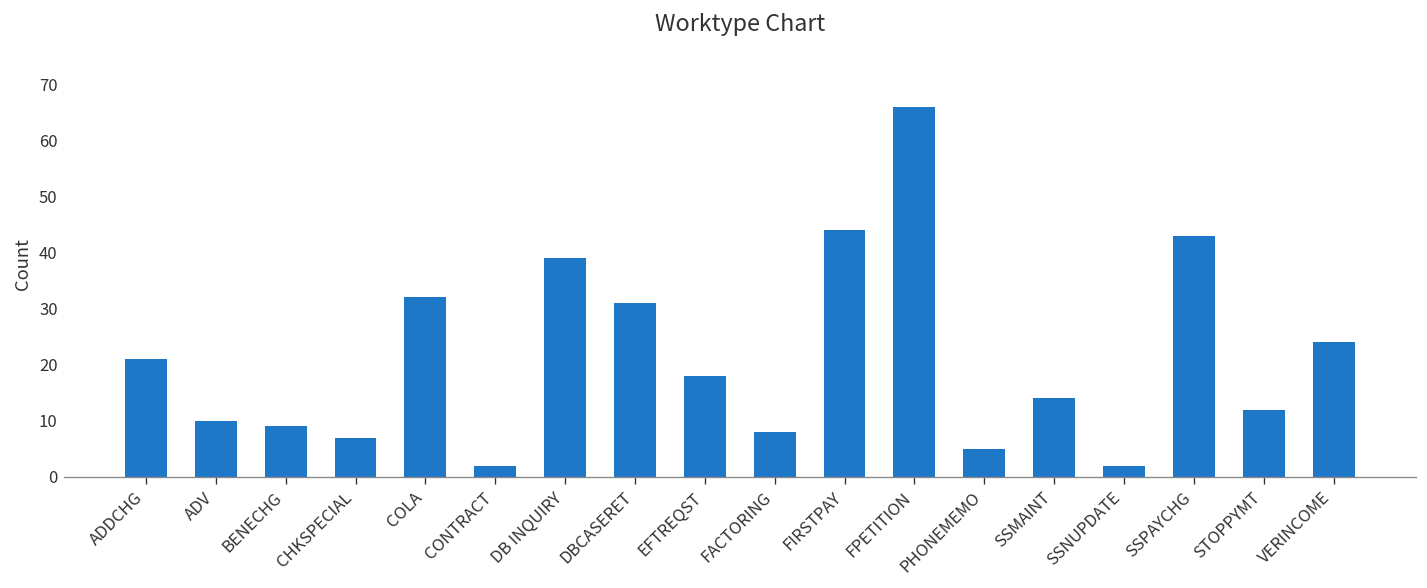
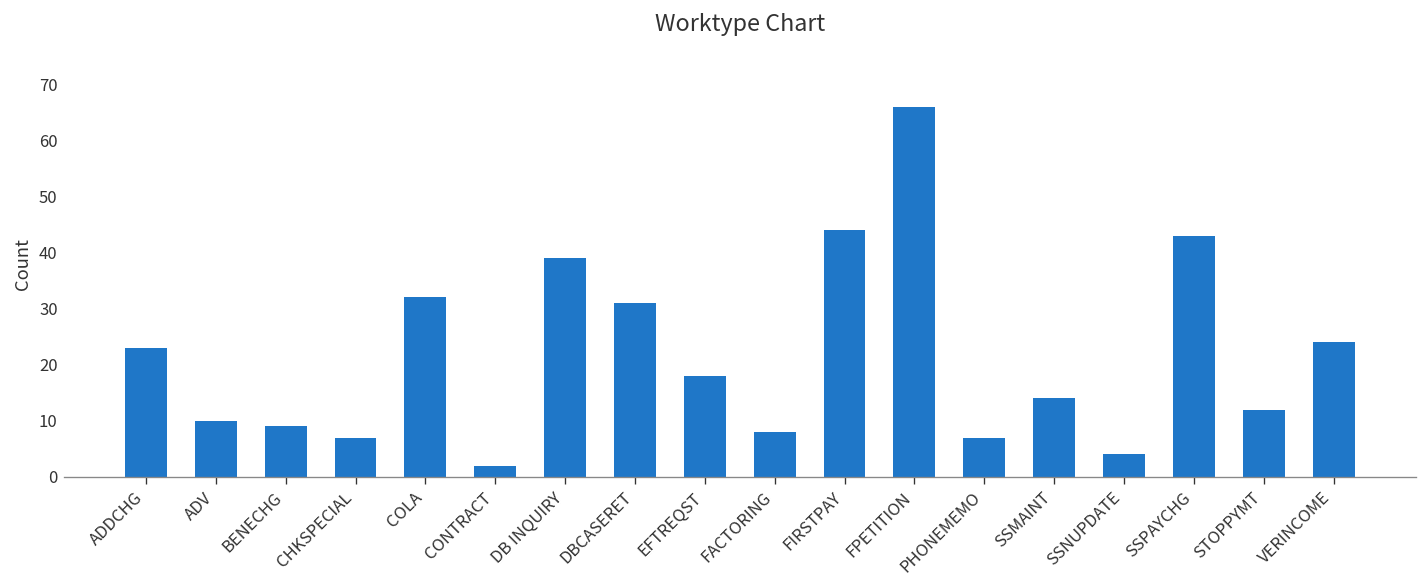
ADDCHG: 21 -> 23
PHONEMEMO: 5 -> 7
SSNUPDATE: 2 -> 4
